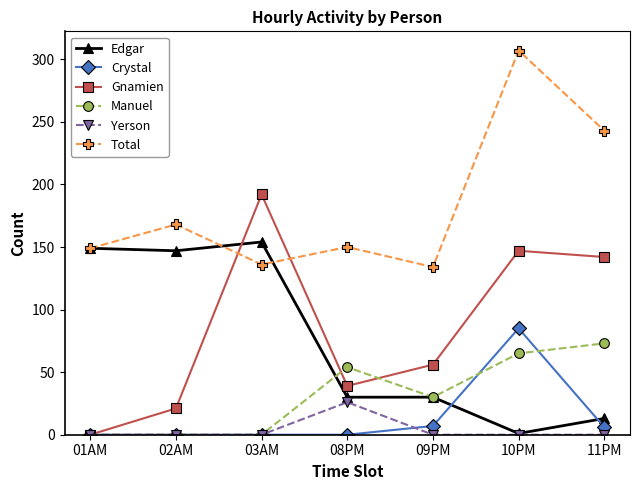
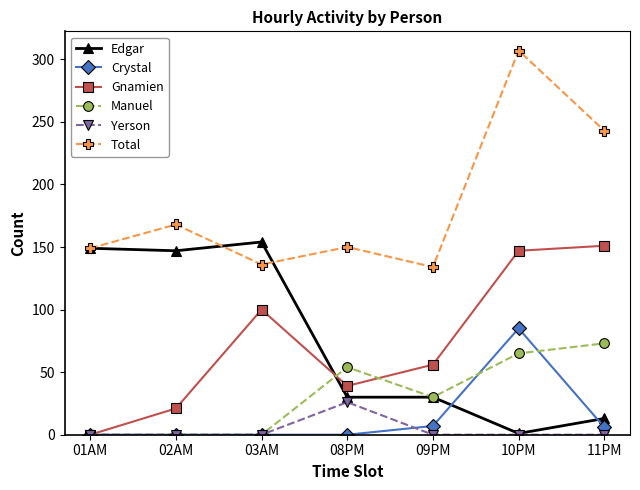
Gnamien, 03AM: 192 -> 100
Gnamien, 11PM: 142 -> 151
